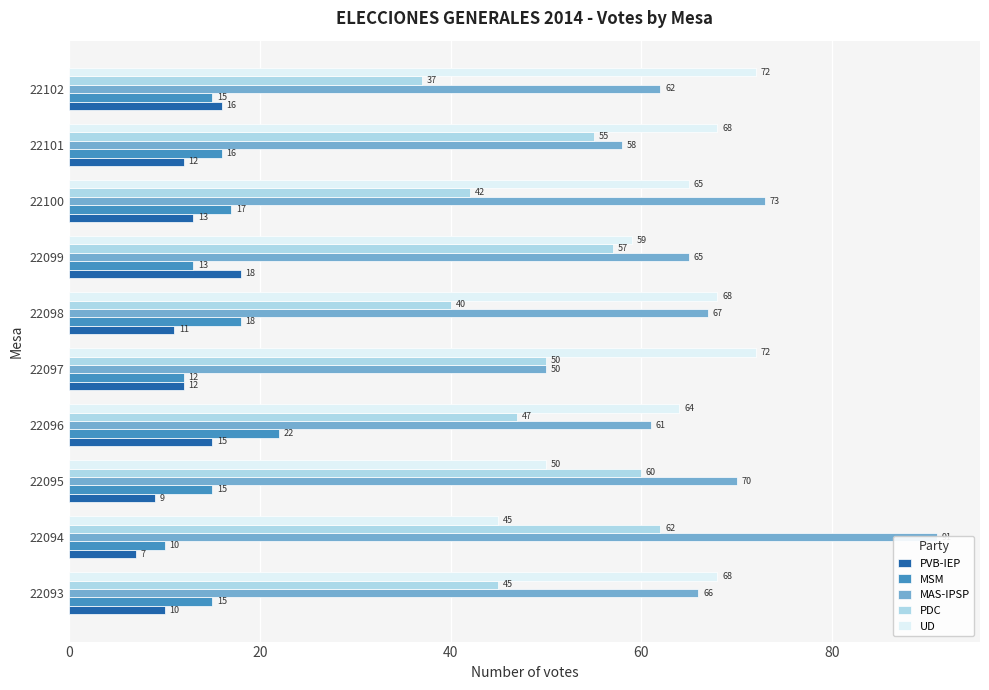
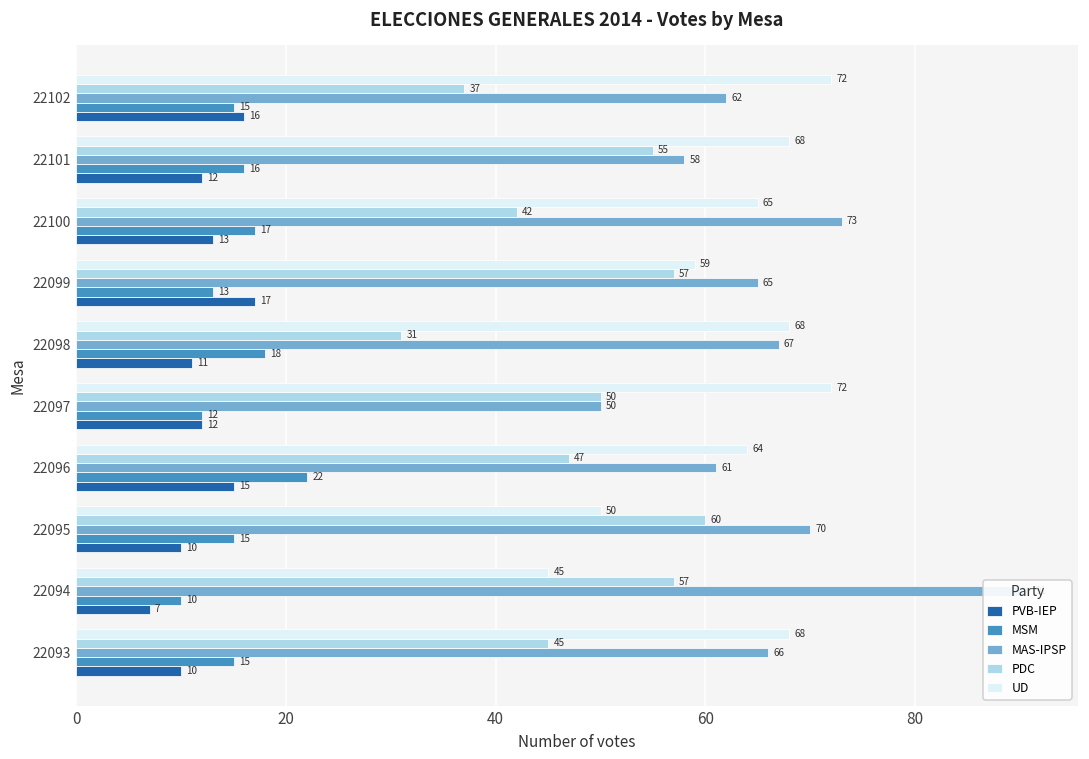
PVB-IEP, 22099: 18 -> 17
PDC, 22098: 40 -> 31
PVB-IEP, 22095: 9 -> 10
PDC, 22094: 62 -> 57
